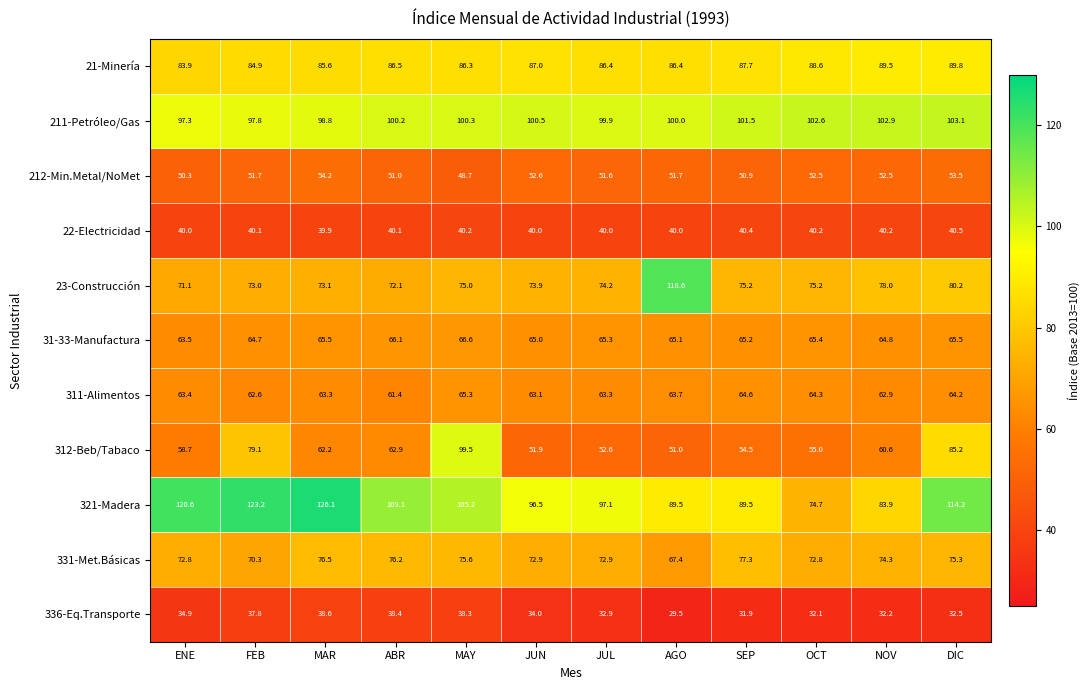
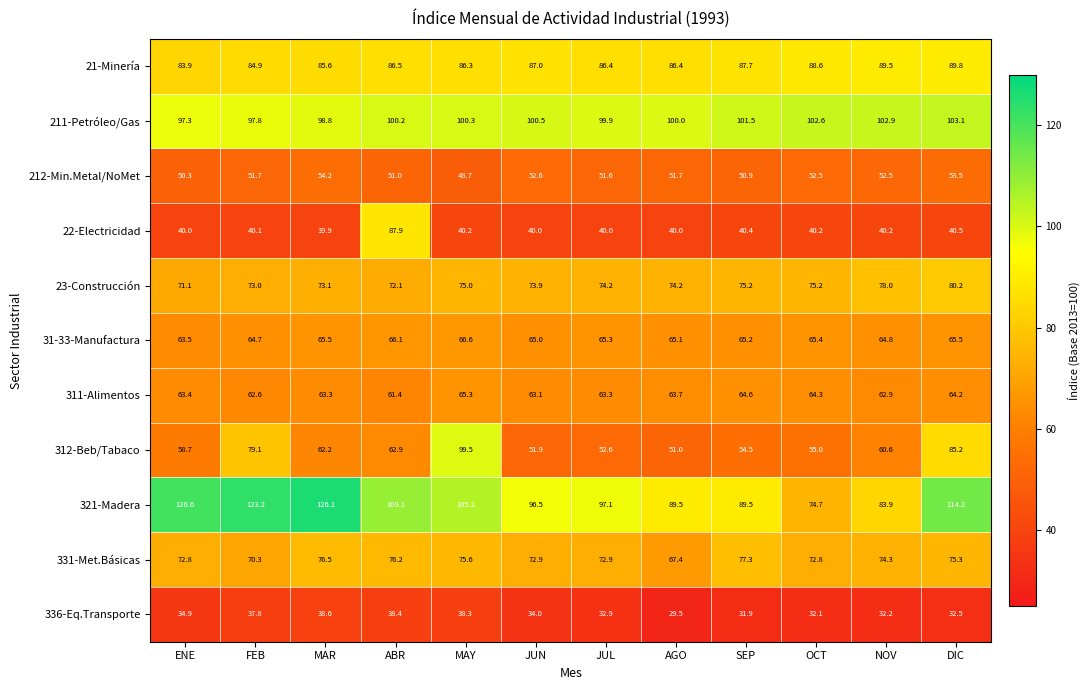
22-Electricidad, ABR: 40.1 -> 87.9
23-Construcción, AGO: 118.6 -> 74.2
